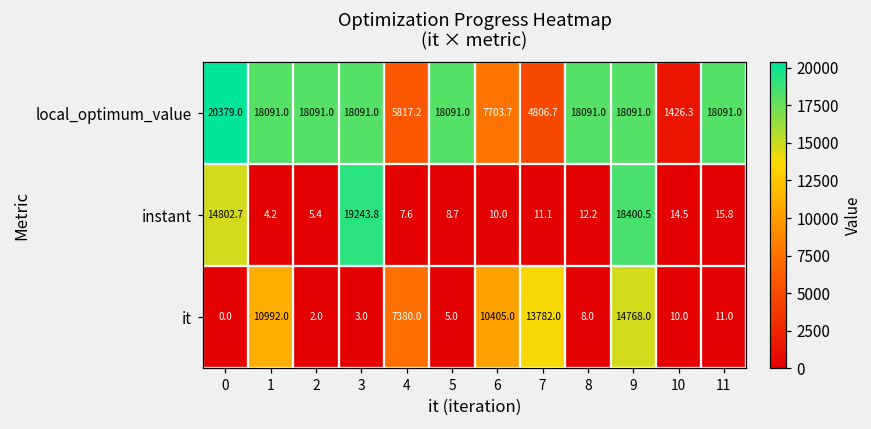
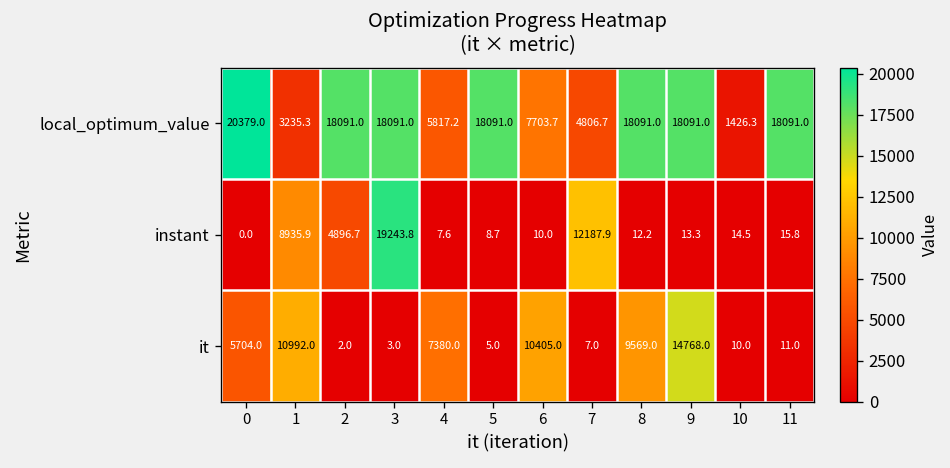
local_optimum_value, 1: 18091.0 -> 3235.3
instant, 0: 14802.7 -> 0.0
instant, 1: 4.2 -> 8935.9
instant, 2: 5.4 -> 4896.7
instant, 7: 11.1 -> 12187.9
instant, 9: 18400.5 -> 13.3
it, 0: 0.0 -> 5704.0
it, 7: 13782.0 -> 7.0
it, 8: 8.0 -> 9569.0
